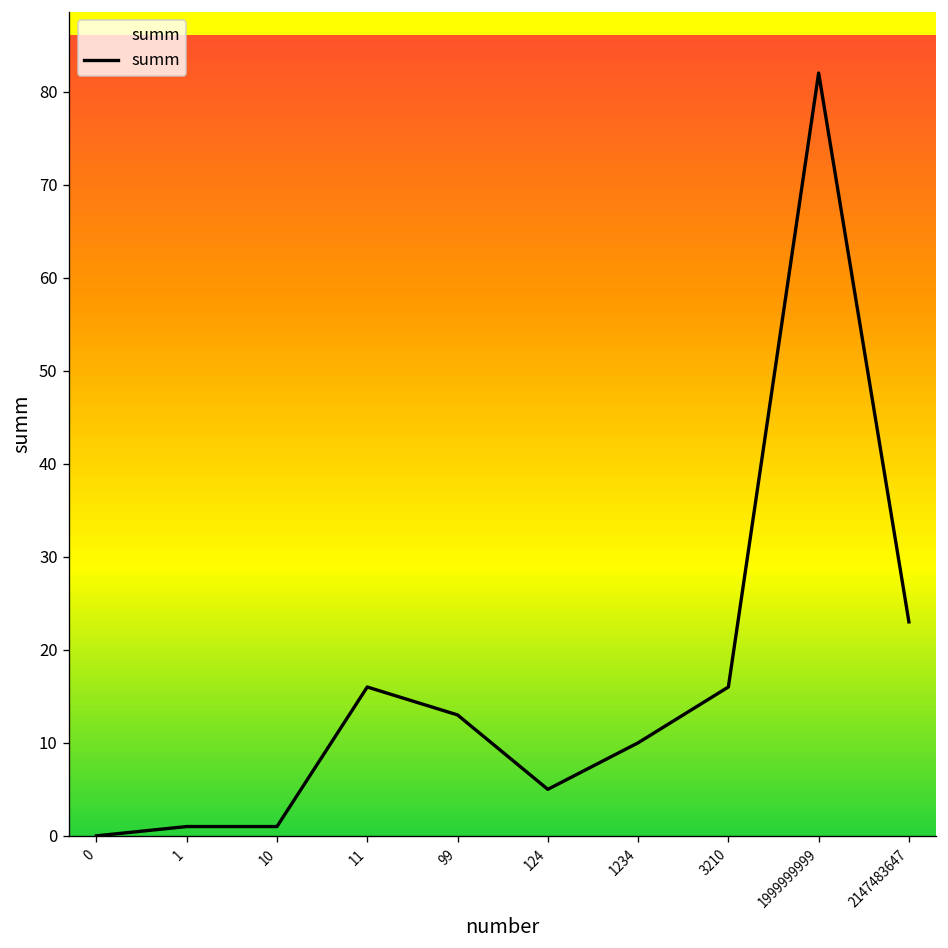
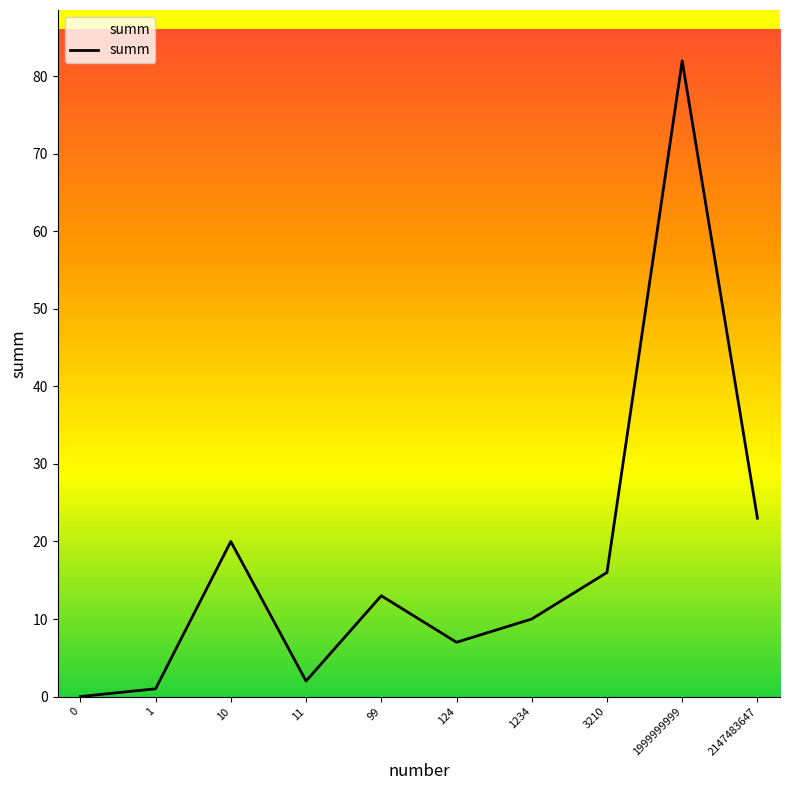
10: 1 -> 20
11: 16 -> 2
124: 5 -> 7
